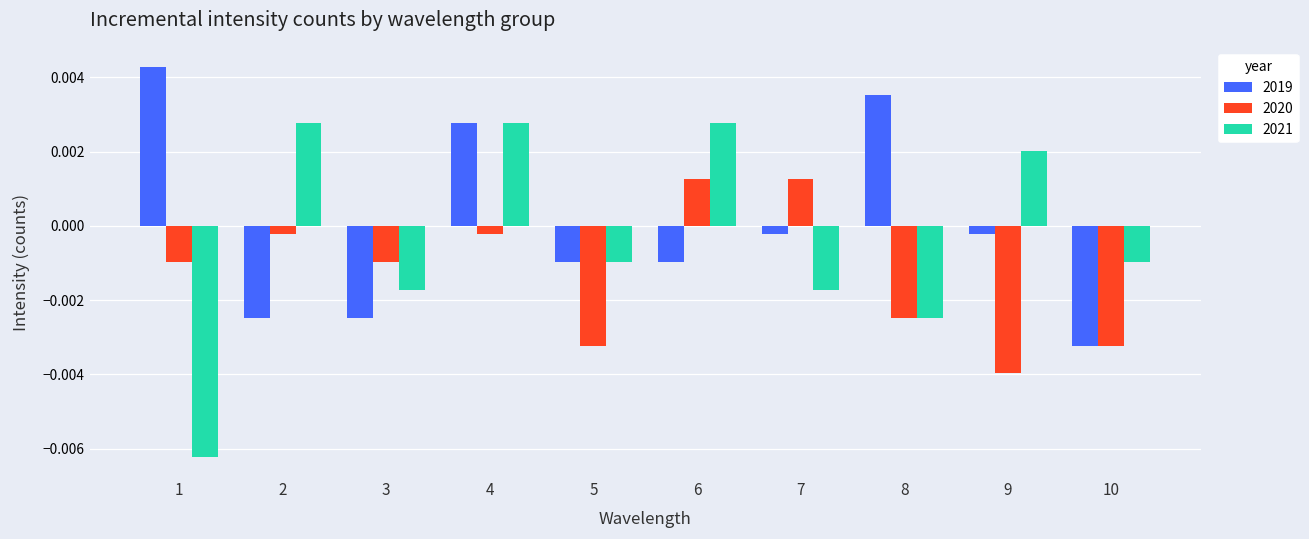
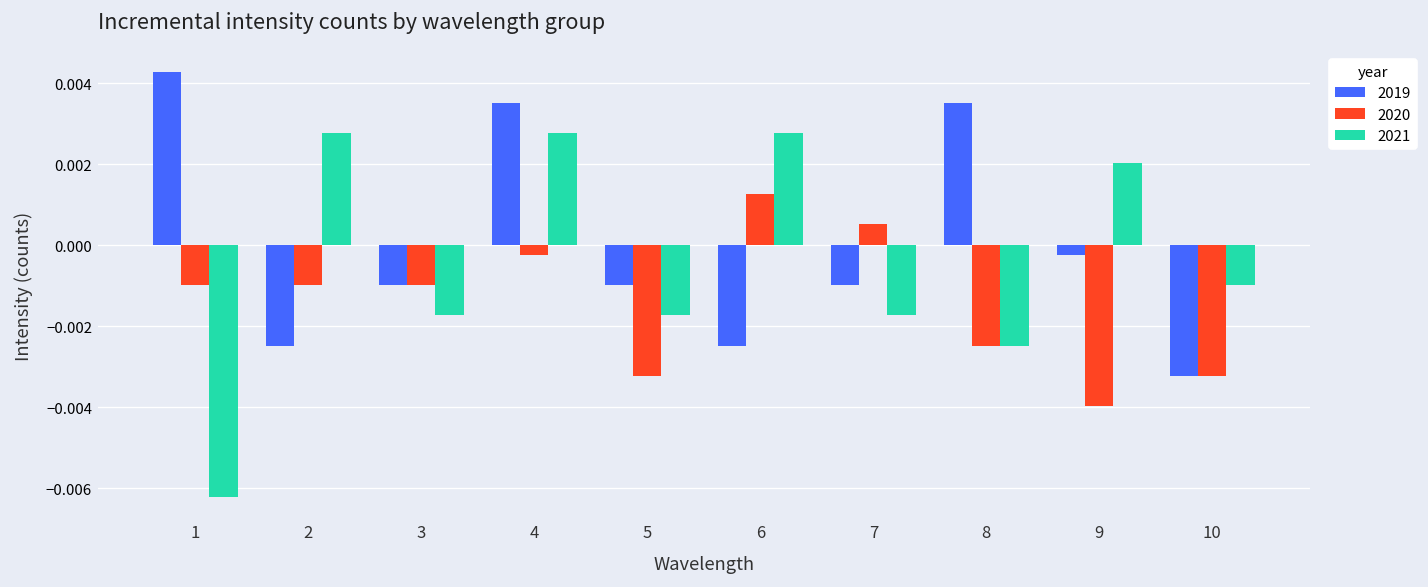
2020, 2: -0.0002 -> -0.0010
2019, 3: -0.0025 -> -0.0010
2019, 4: 0.0028 -> 0.0035
2021, 5: -0.0010 -> -0.0017
2019, 6: -0.0010 -> -0.0025
2019, 7: -0.0002 -> -0.0010
2020, 7: 0.0013 -> 0.0005
